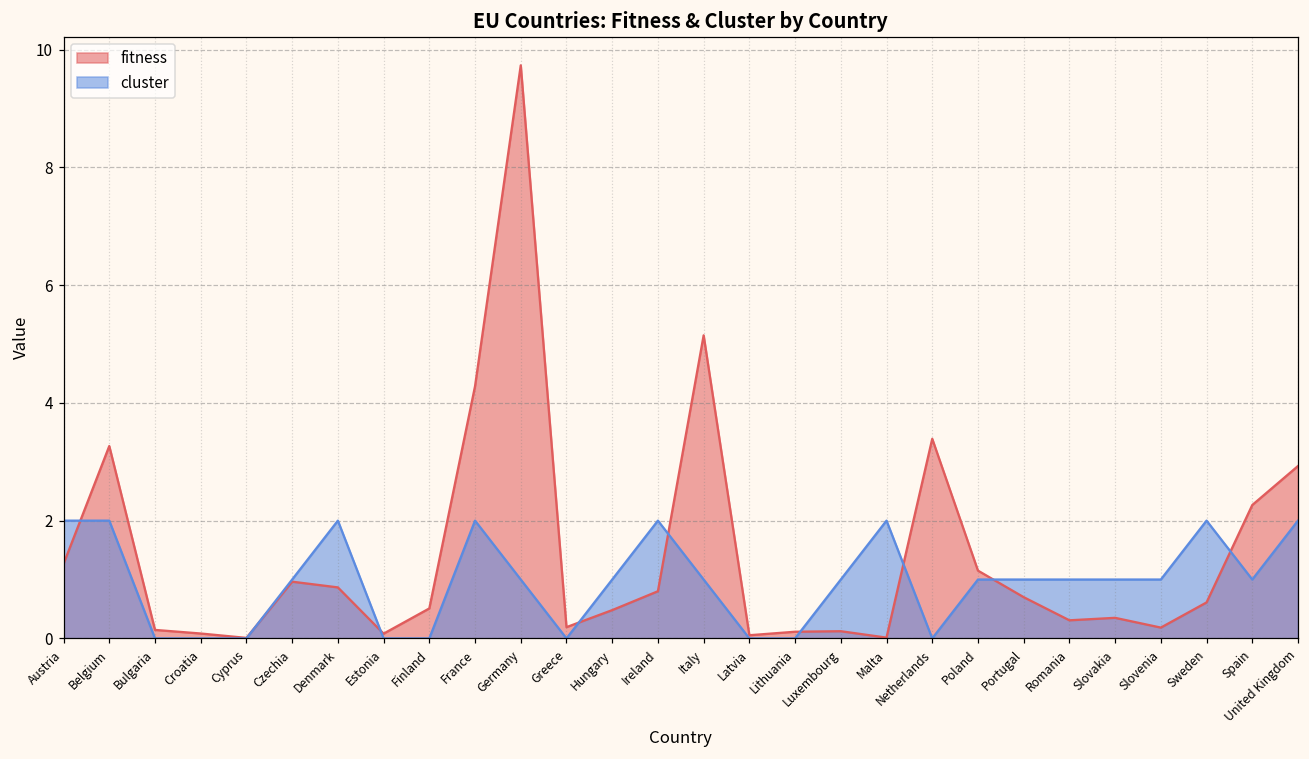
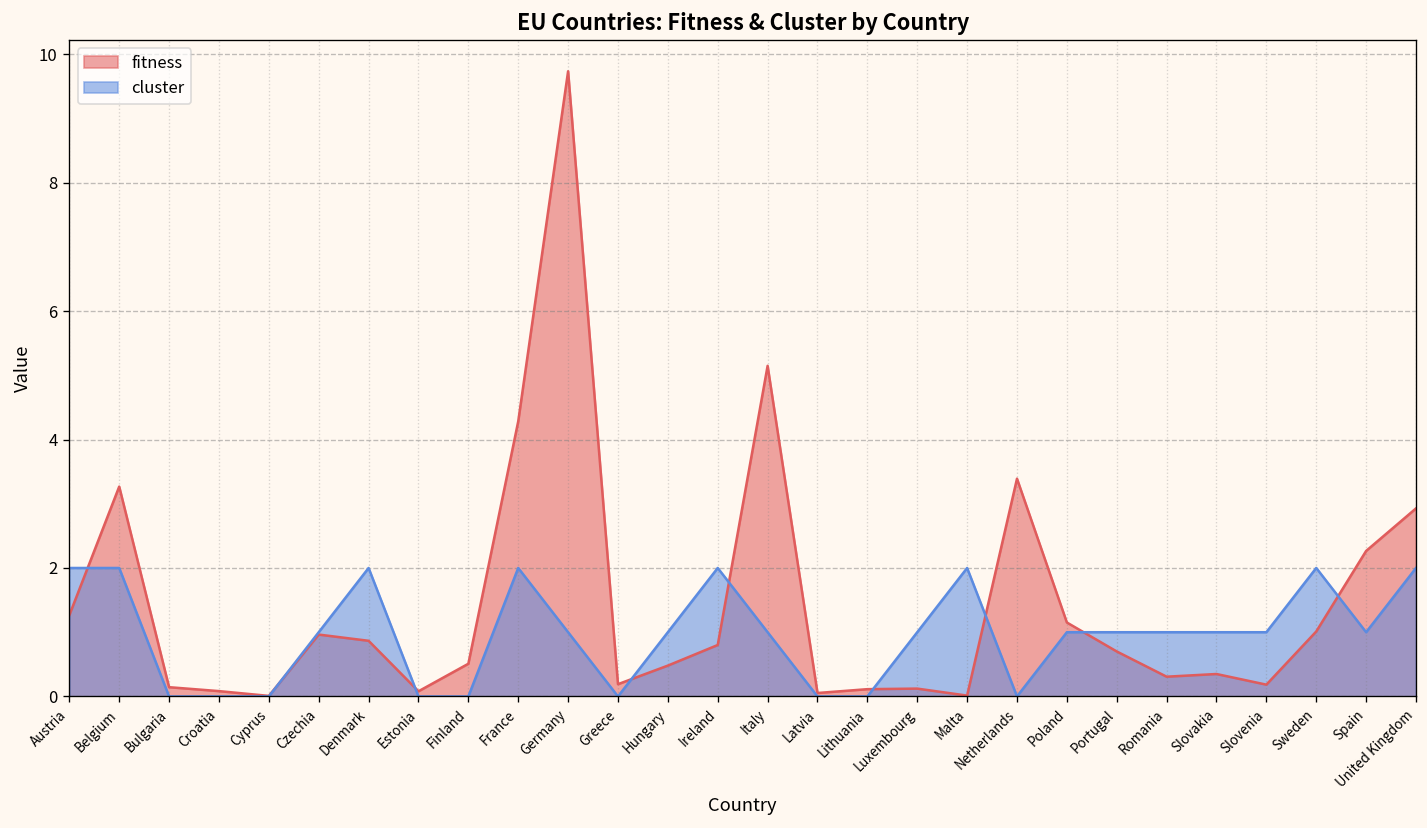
fitness, Sweden: 0.6 -> 1.0
